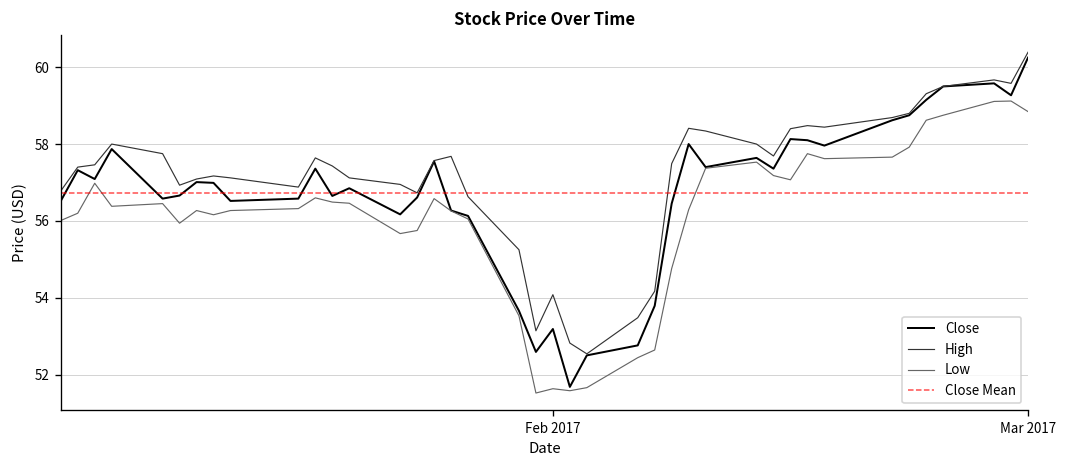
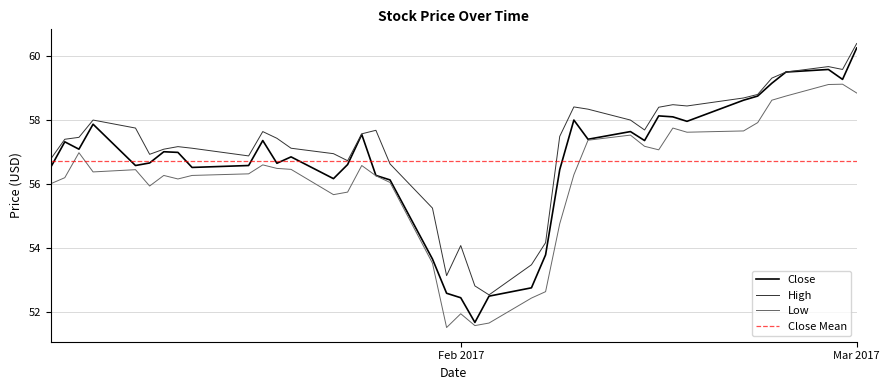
Close, Feb 2017: 53.2 -> 52.5
Low, Feb 2017: 51.6 -> 52.0
